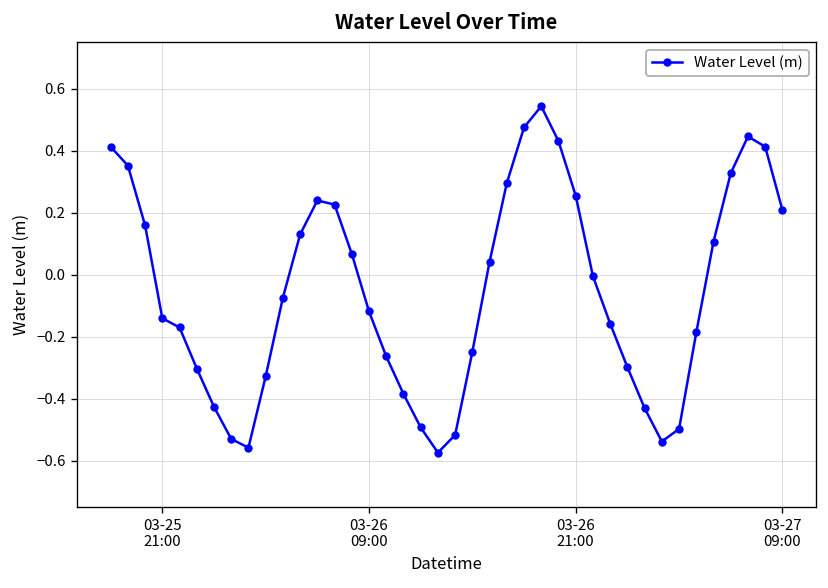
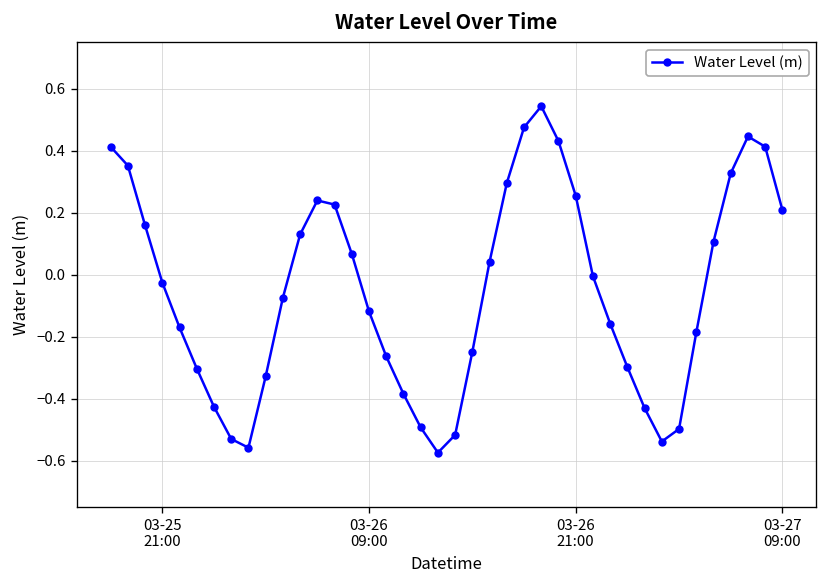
03-25 21:00: -0.14 -> -0.03
